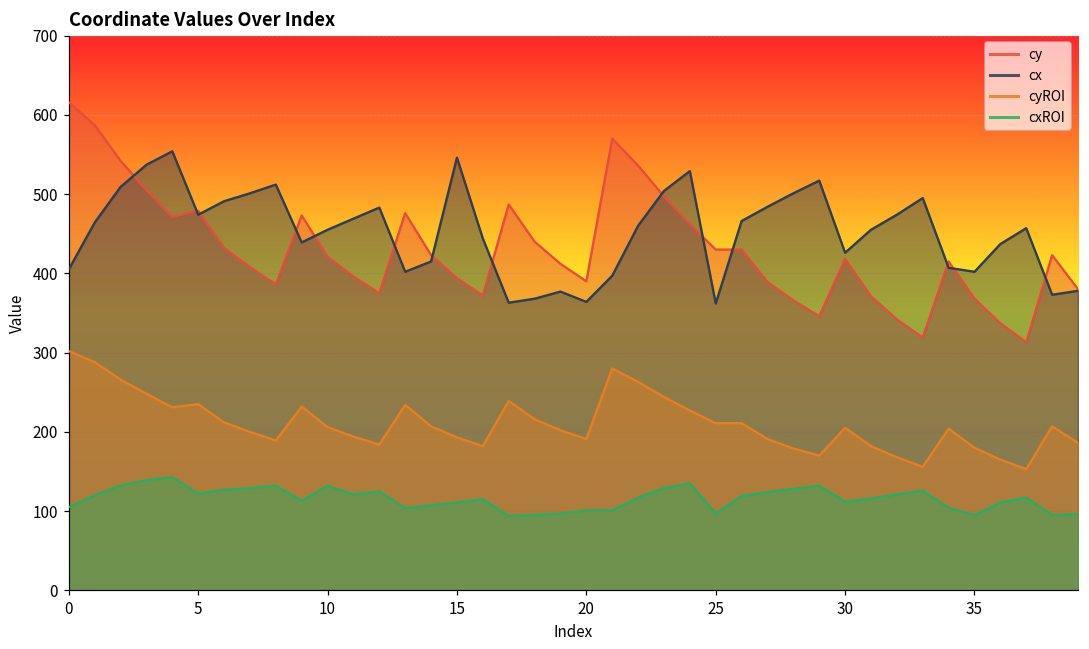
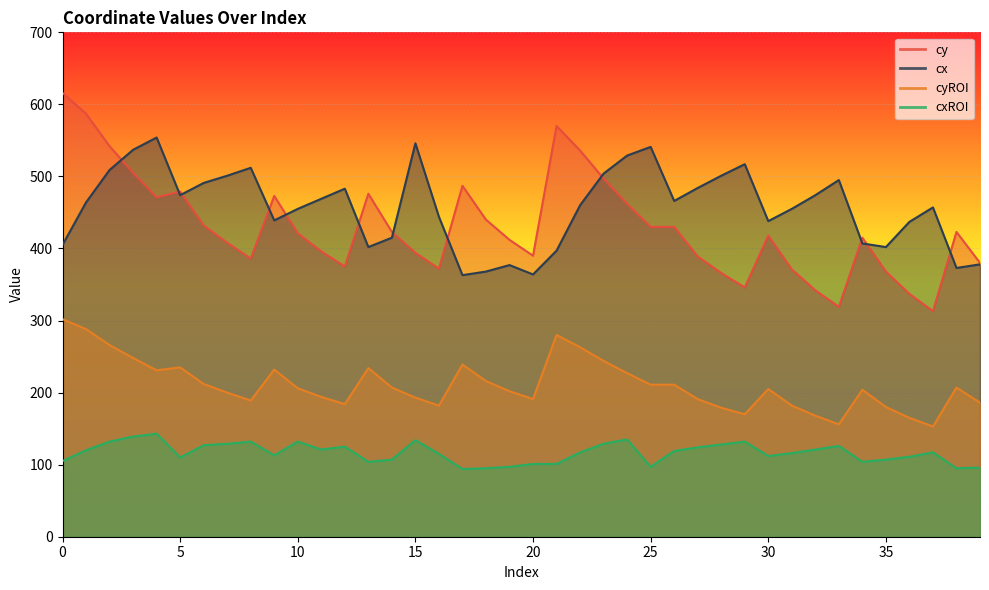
cxROI, 5: 120 -> 110
cxROI, 15: 110 -> 130
cx, 25: 360 -> 540
cx, 30: 430 -> 440
cxROI, 35: 100 -> 110
